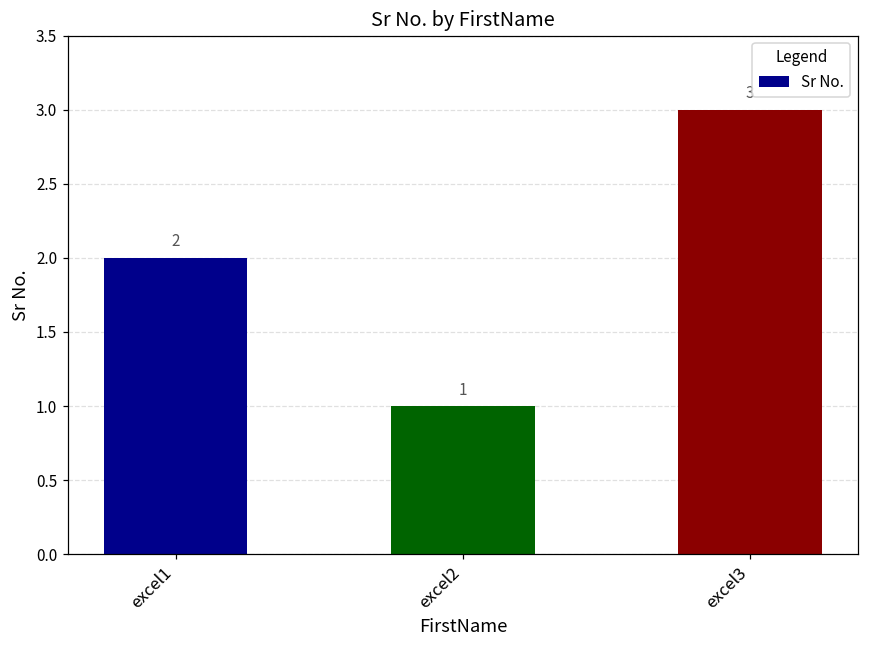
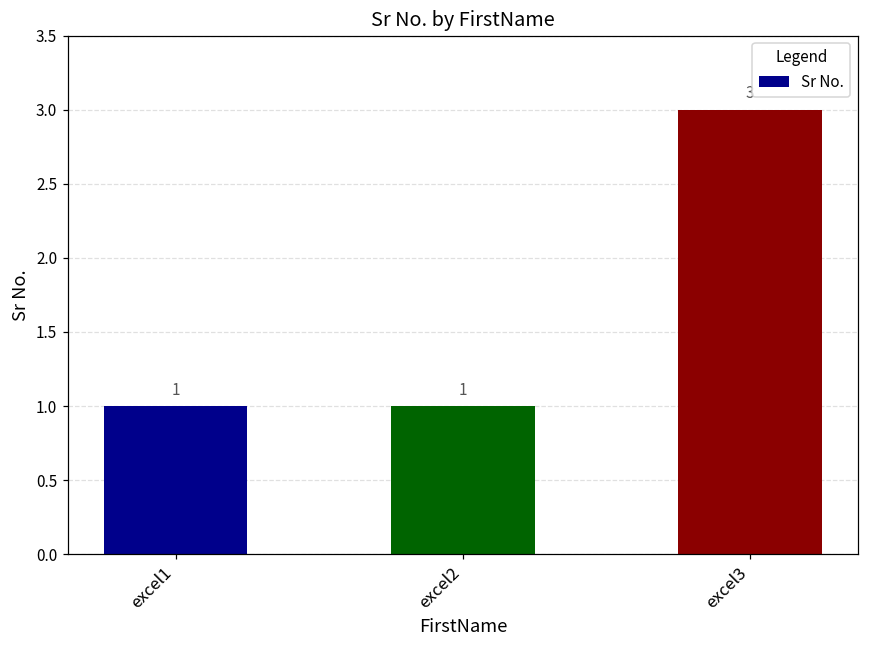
excel1: 2 -> 1
